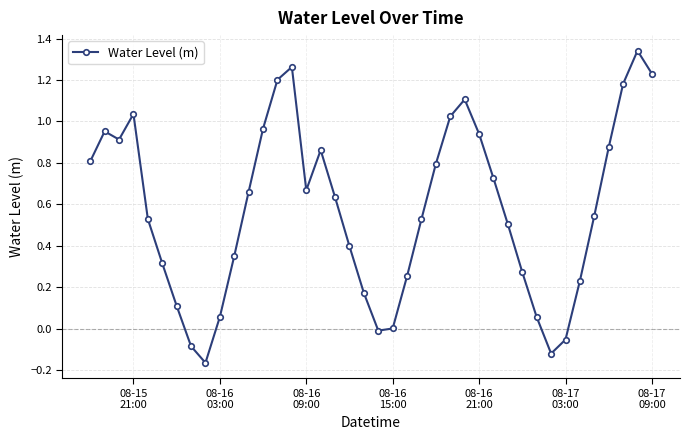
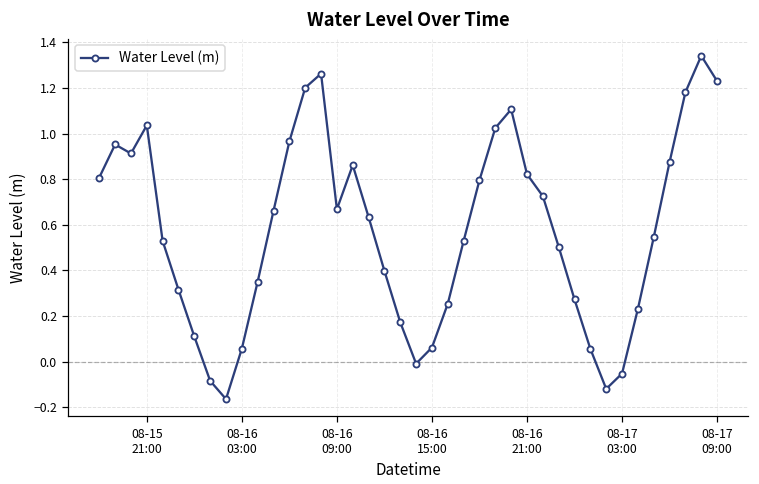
08-16 15:00: 0.00 -> 0.06
08-16 21:00: 0.94 -> 0.82
